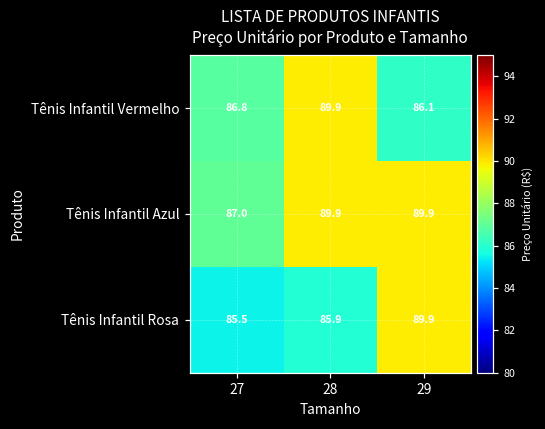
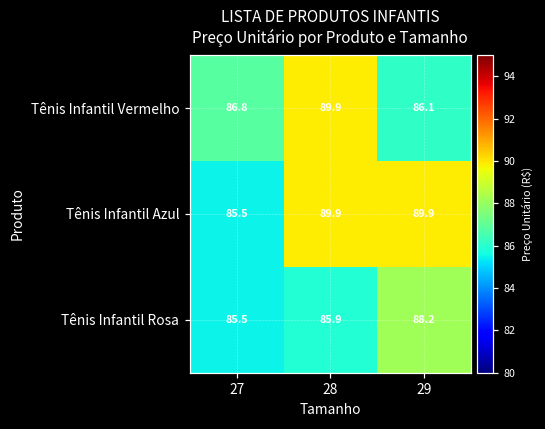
Tênis Infantil Azul, 27: 87.0 -> 85.5
Tênis Infantil Rosa, 29: 89.9 -> 88.2
